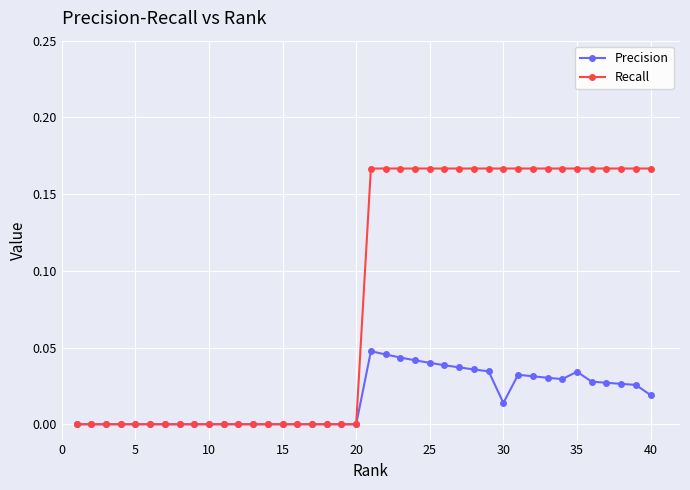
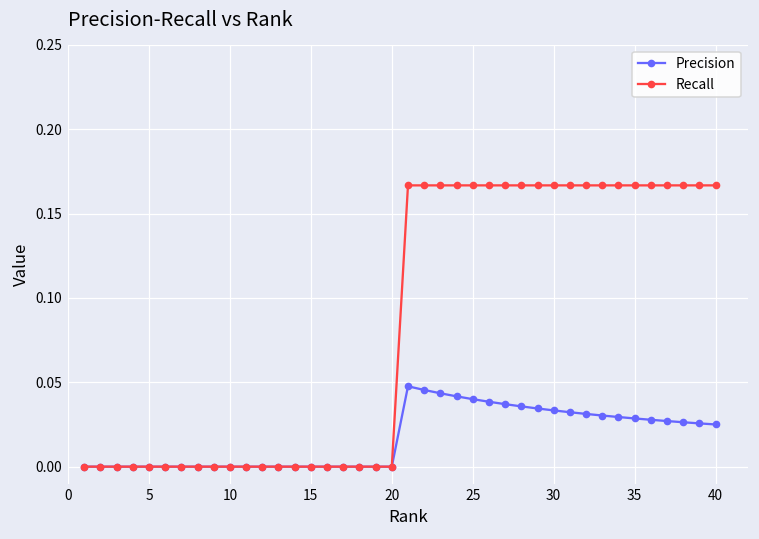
Precision, 30: 0.014 -> 0.033
Precision, 35: 0.034 -> 0.029
Precision, 40: 0.019 -> 0.025
